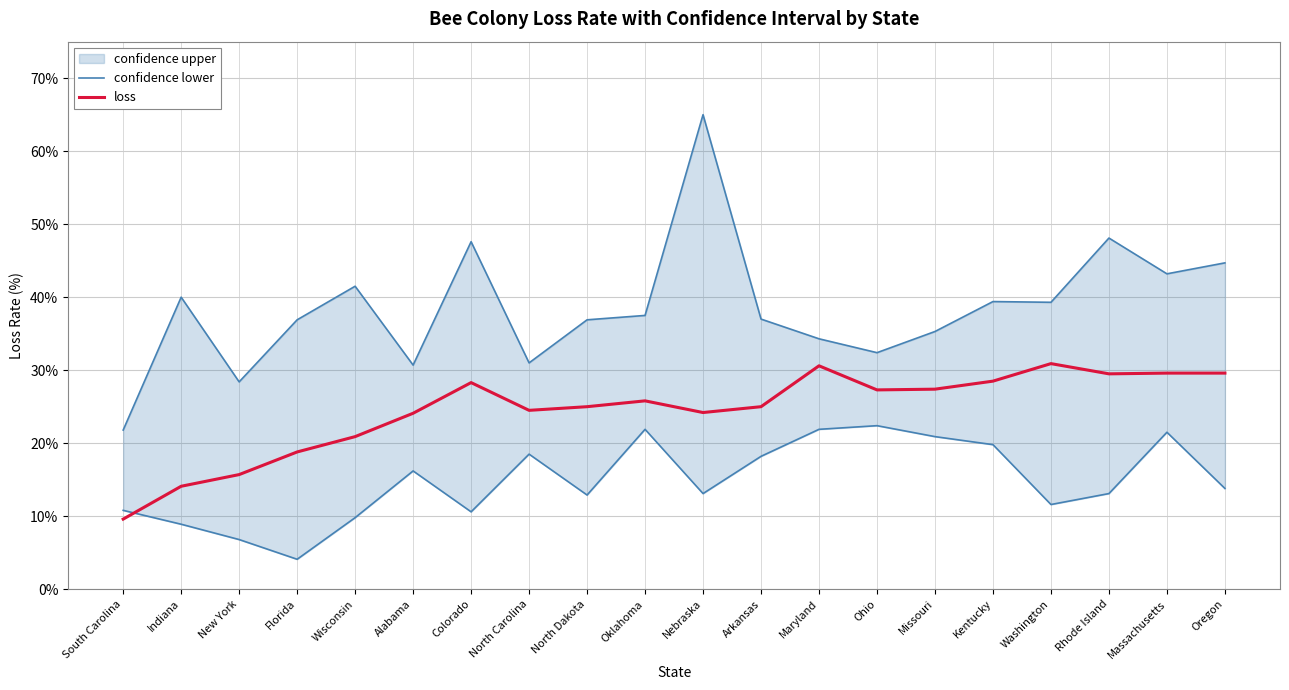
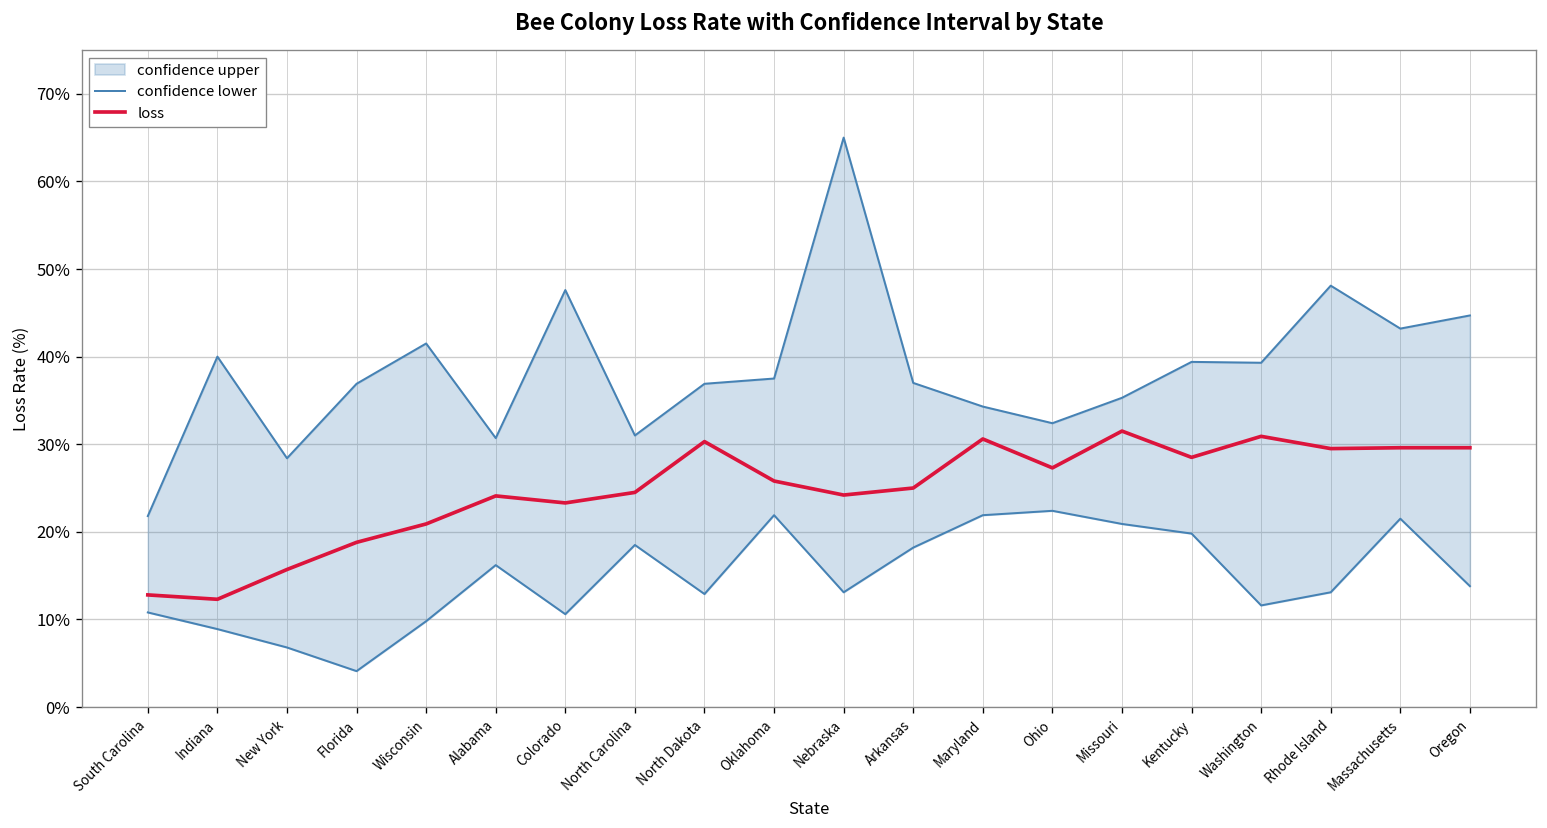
loss, South Carolina: 10% -> 13%
loss, Indiana: 14% -> 12%
loss, Colorado: 28% -> 23%
loss, North Dakota: 25% -> 30%
loss, Missouri: 27% -> 32%
